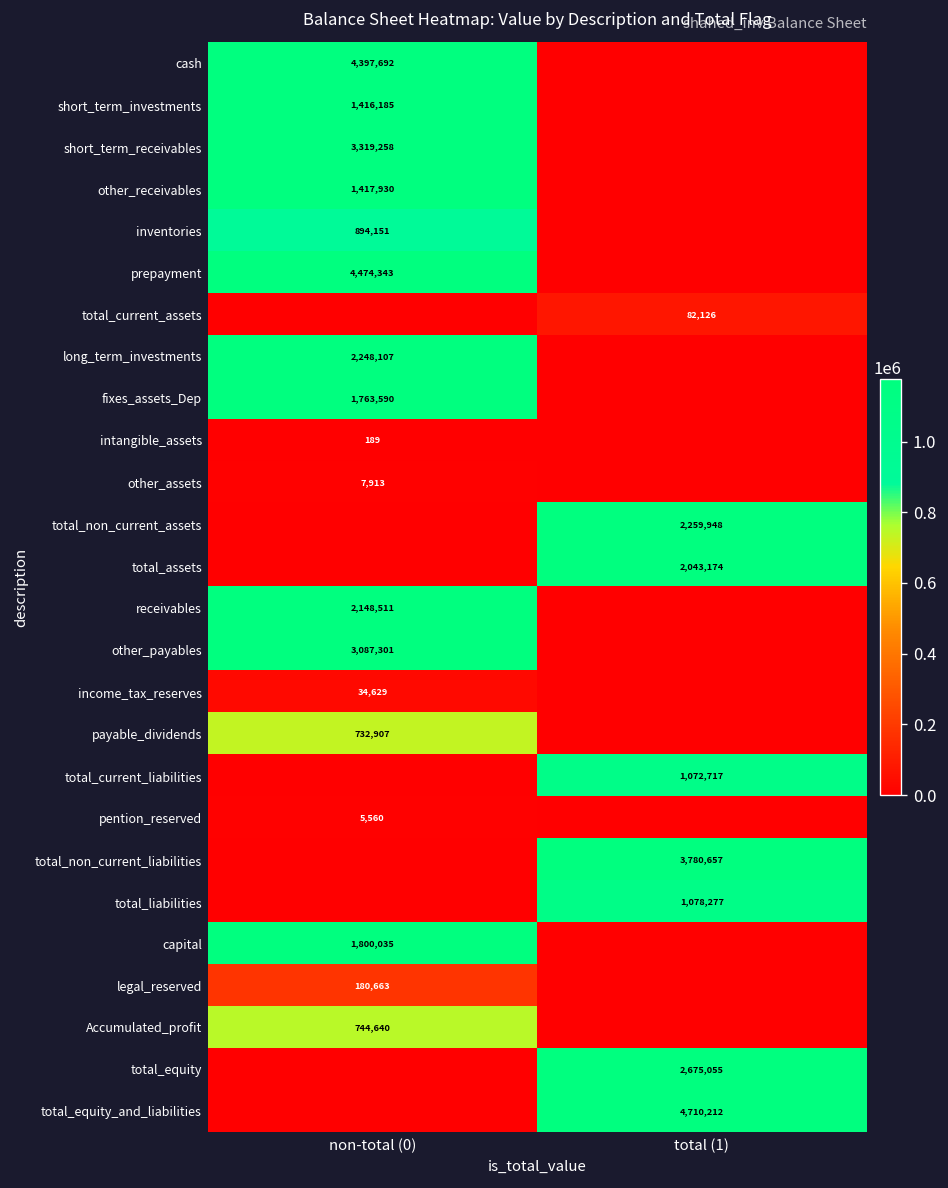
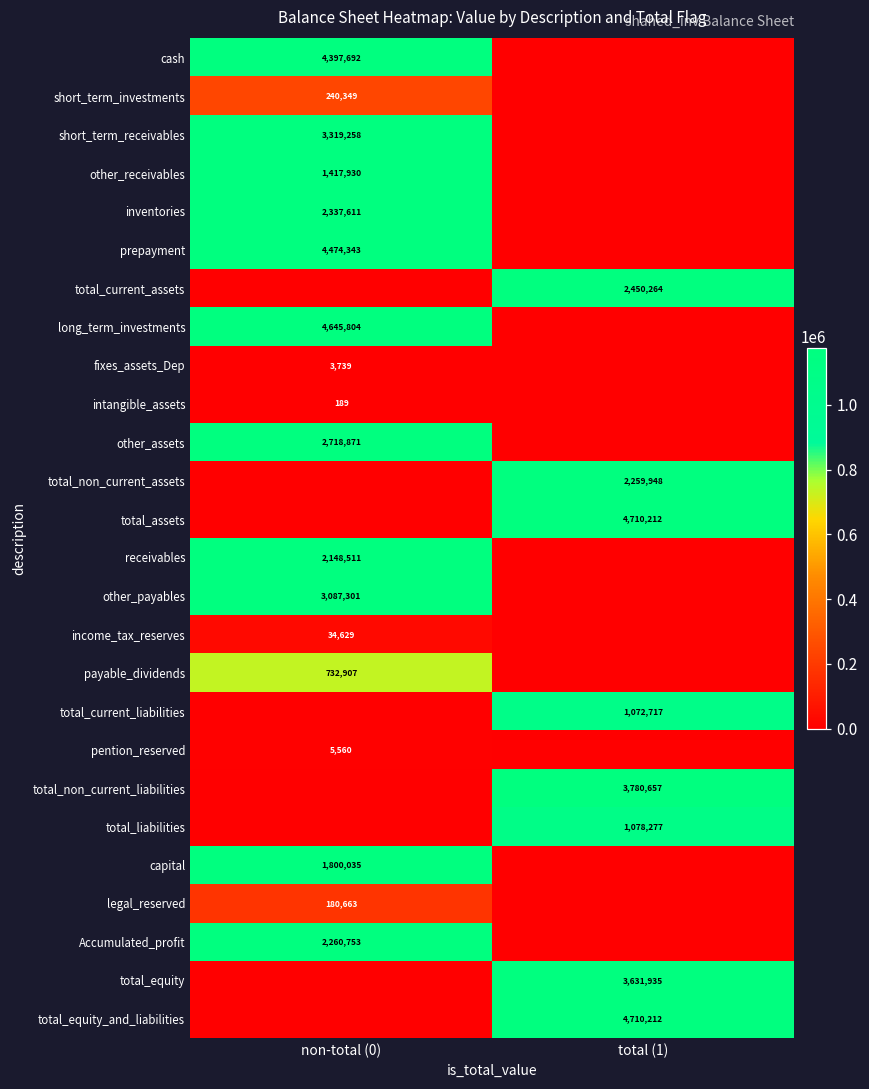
short_term_investments, non-total (0): 1,416,185 -> 240,349
inventories, non-total (0): 894,151 -> 2,337,611
total_current_assets, total (1): 82,126 -> 2,450,264
long_term_investments, non-total (0): 2,248,107 -> 4,645,804
fixes_assets_Dep, non-total (0): 1,763,590 -> 3,739
other_assets, non-total (0): 7,913 -> 2,718,871
total_assets, total (1): 2,043,174 -> 4,710,212
Accumulated_profit, non-total (0): 744,640 -> 2,260,753
total_equity, total (1): 2,675,055 -> 3,631,935
